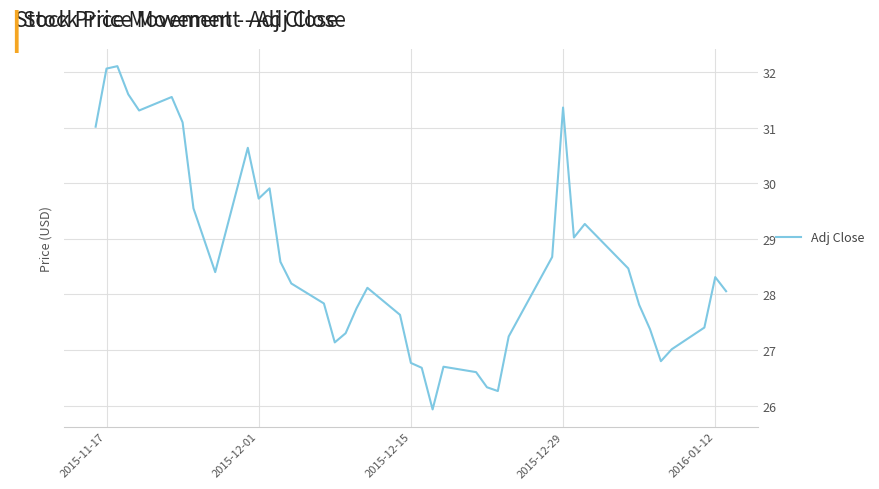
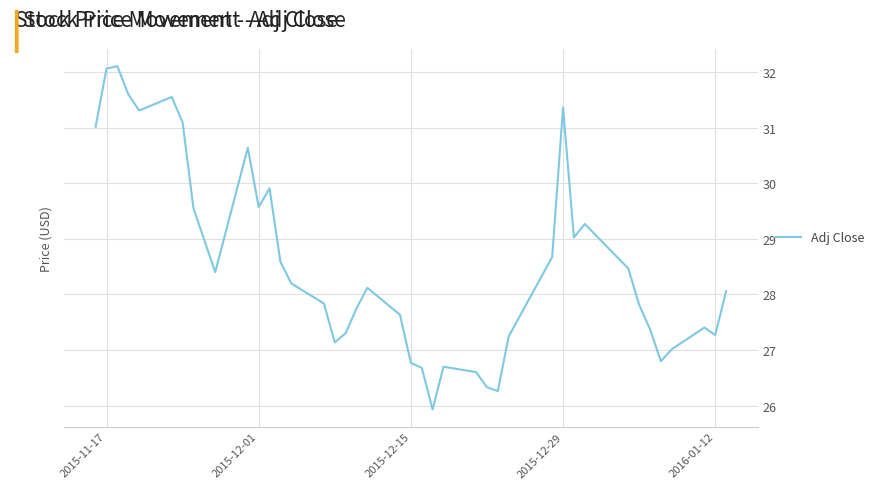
2015-12-01: 29.7 -> 29.6
2016-01-12: 28.3 -> 27.3
